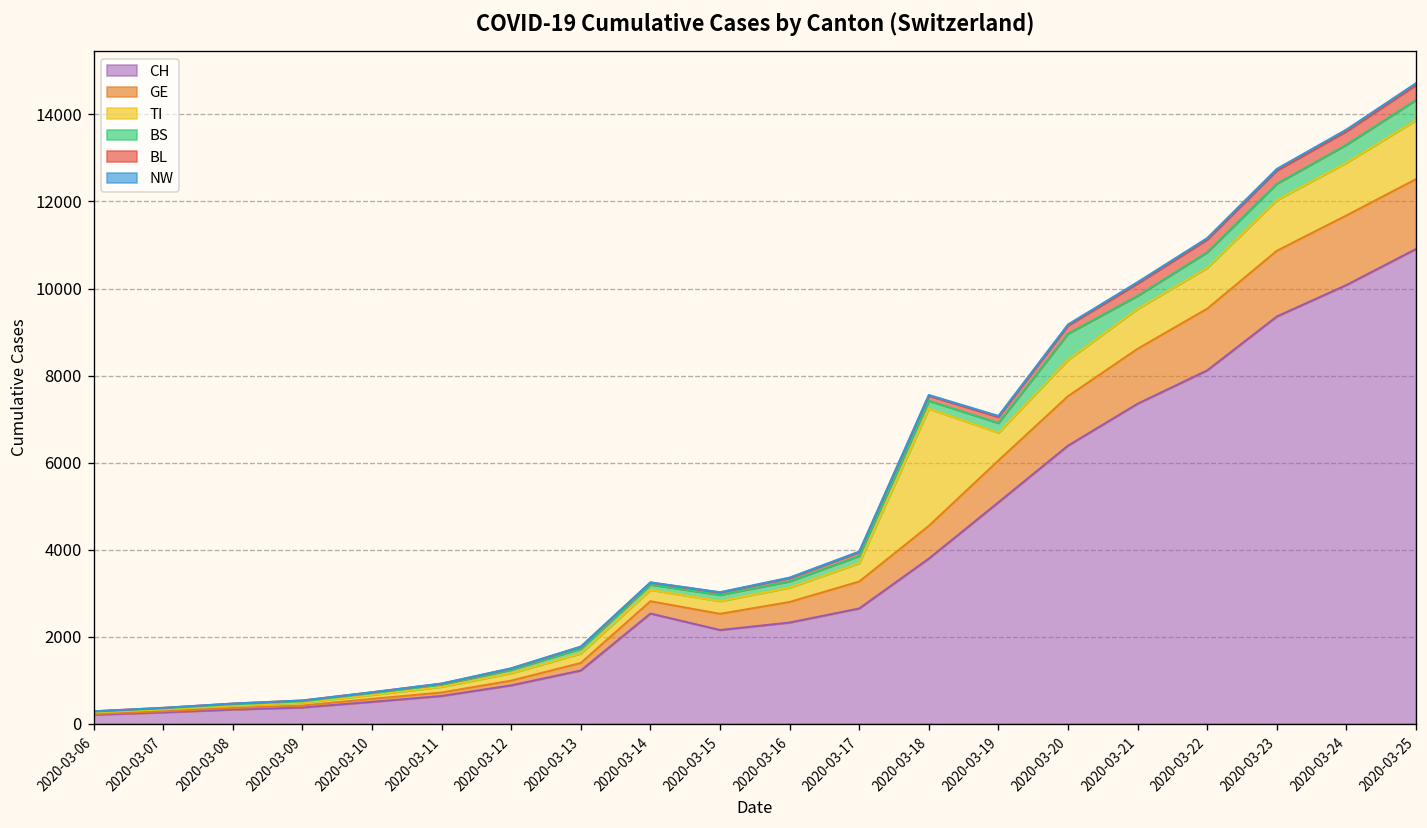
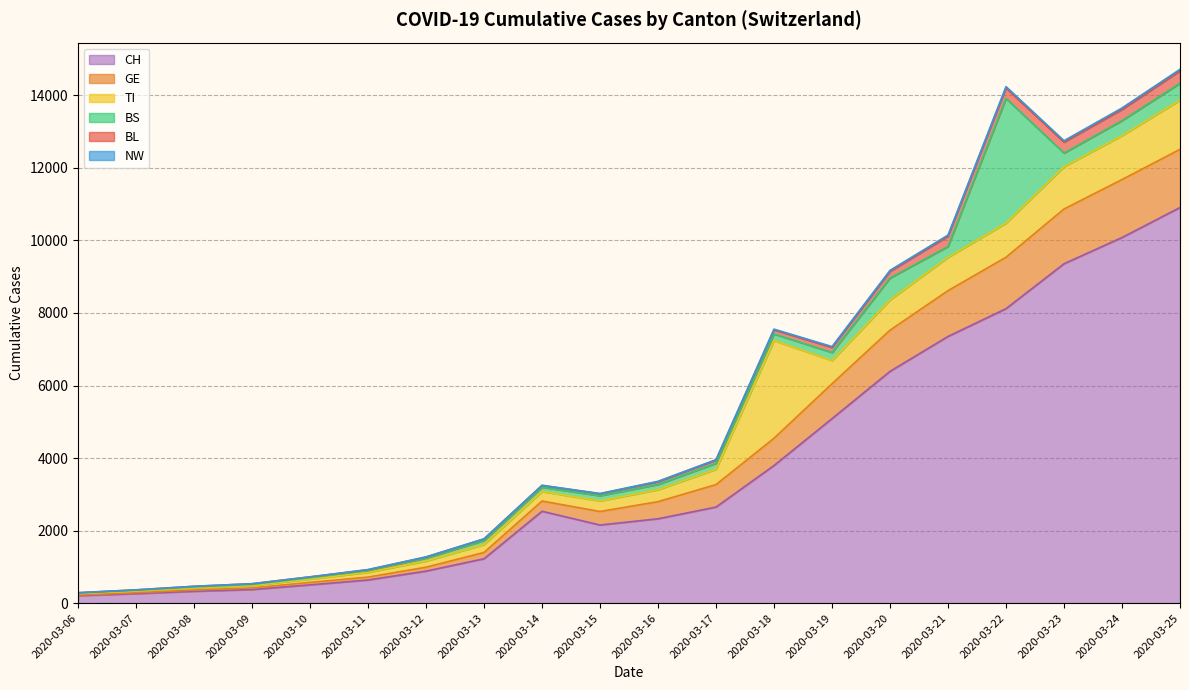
BS, 2020-03-22: 400 -> 3400
